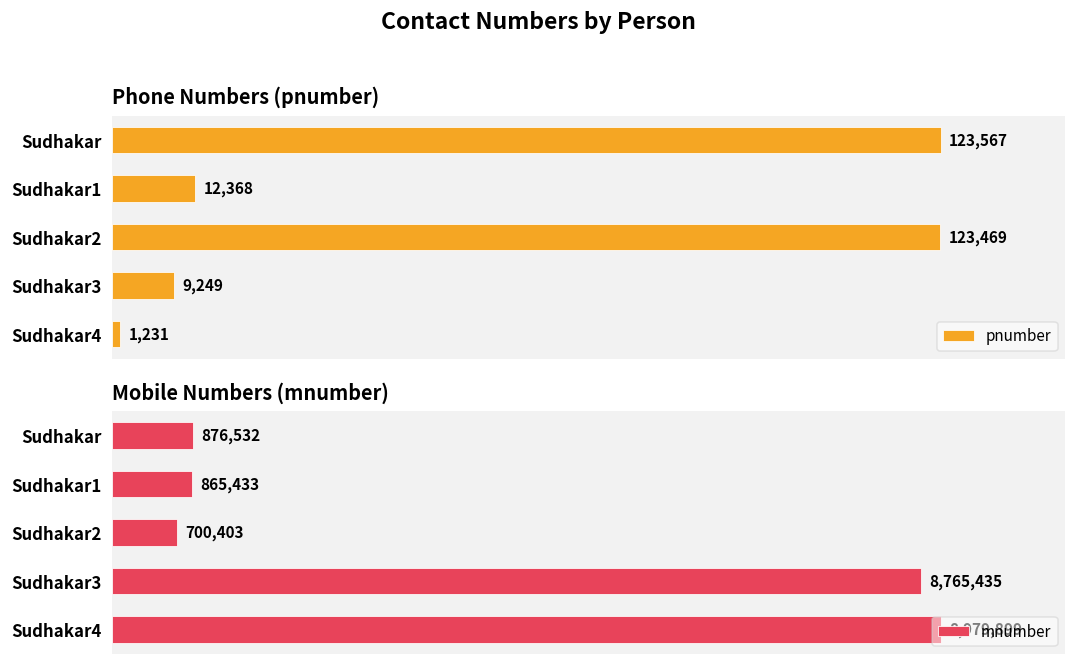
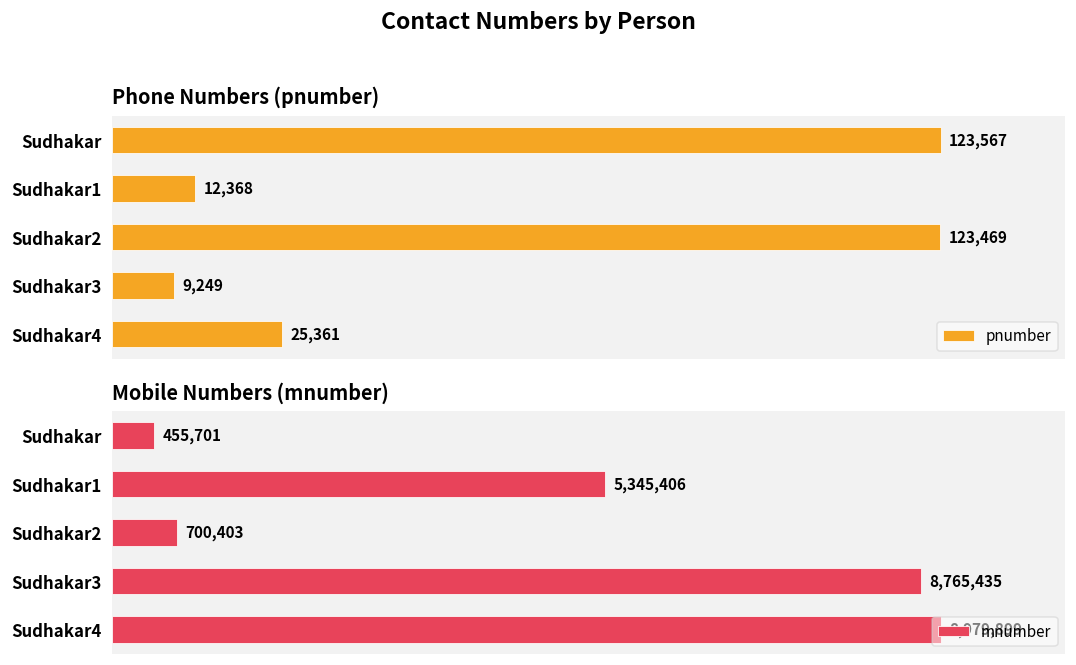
Phone Numbers (pnumber), Sudhakar4: 1,231 -> 25,361
Mobile Numbers (mnumber), Sudhakar: 876,532 -> 455,701
Mobile Numbers (mnumber), Sudhakar1: 865,433 -> 5,345,406
